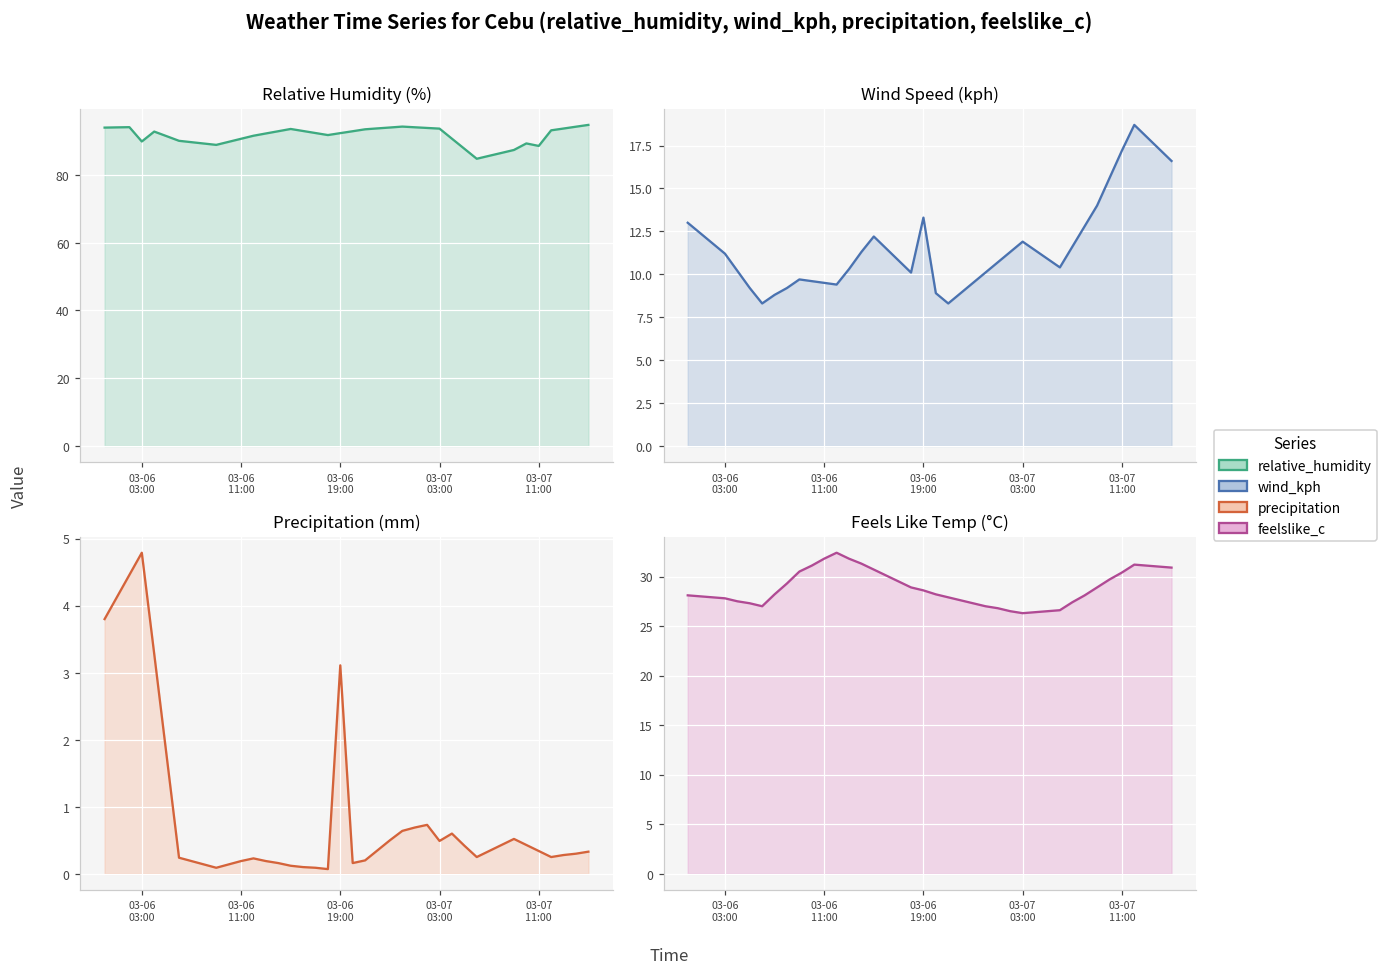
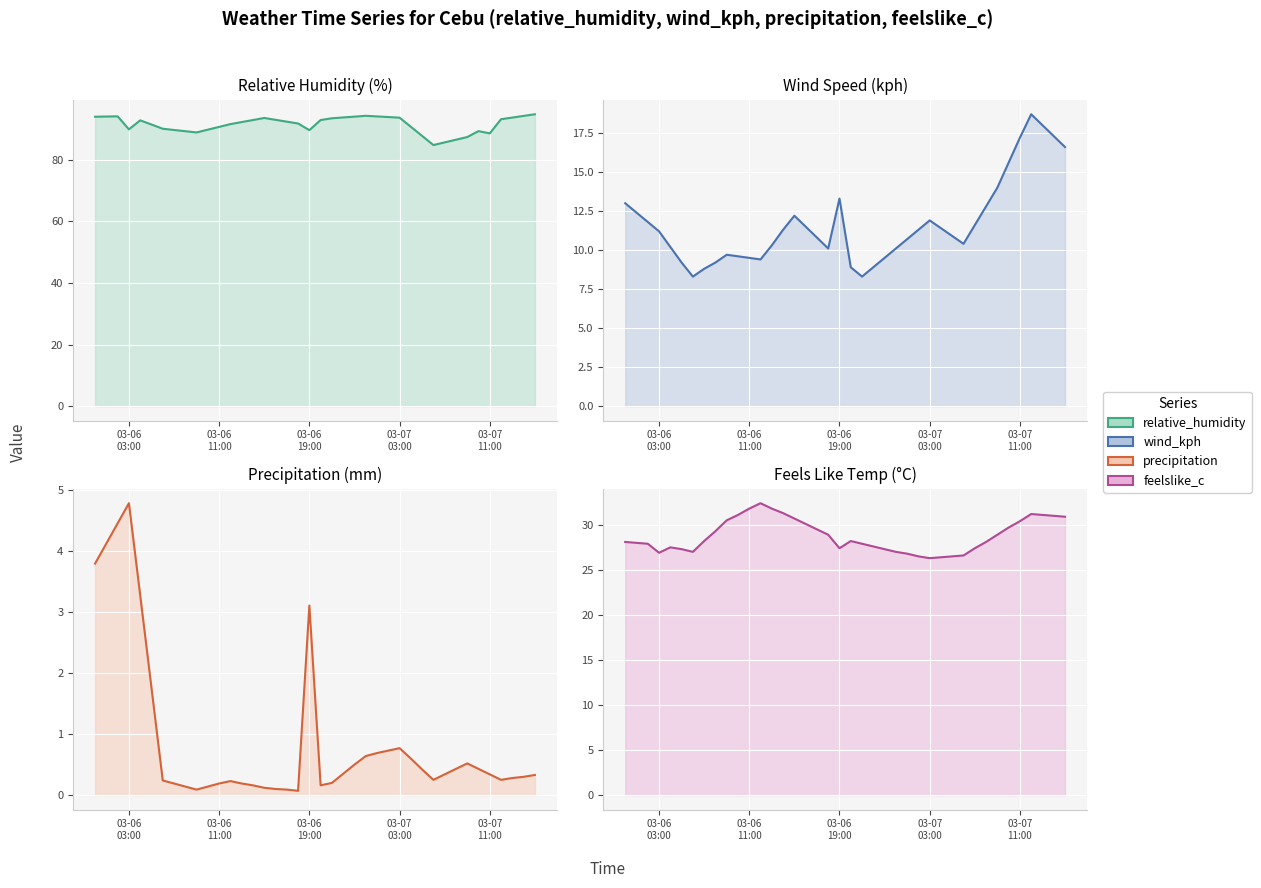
Relative Humidity (%), 03-06 19:00: 92 -> 90
Precipitation (mm), 03-07 03:00: 0.5 -> 0.8
Feels Like Temp (°C), 03-06 03:00: 28 -> 27
Feels Like Temp (°C), 03-06 19:00: 29 -> 27
